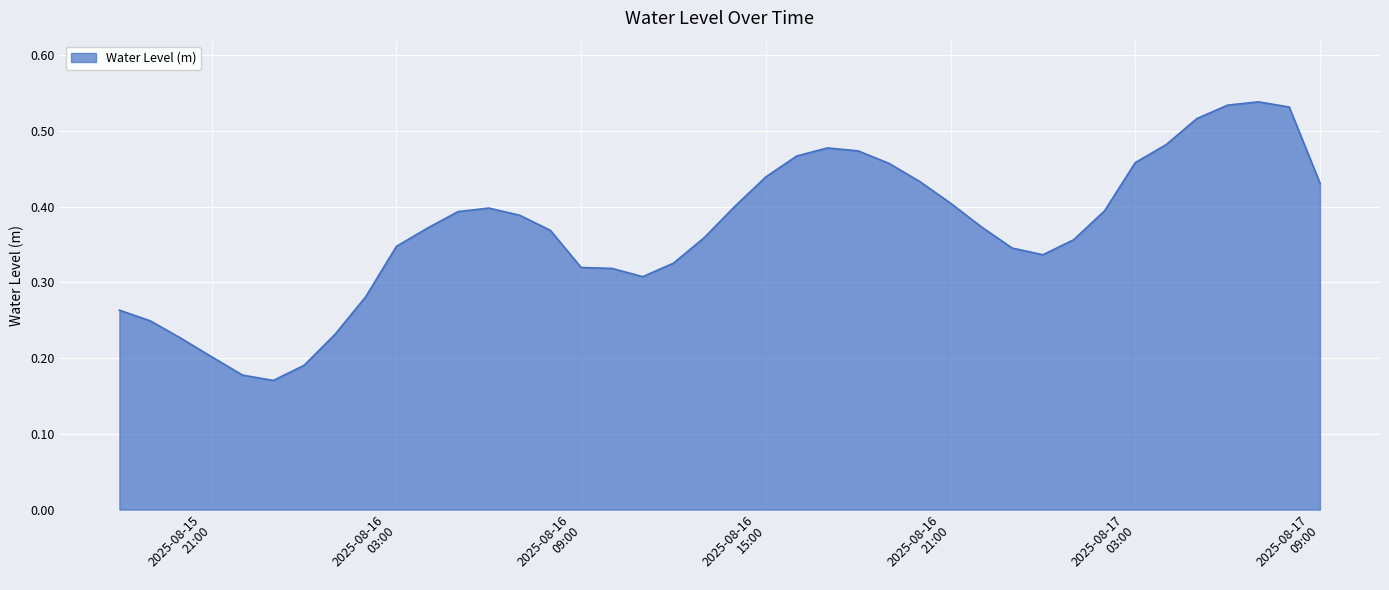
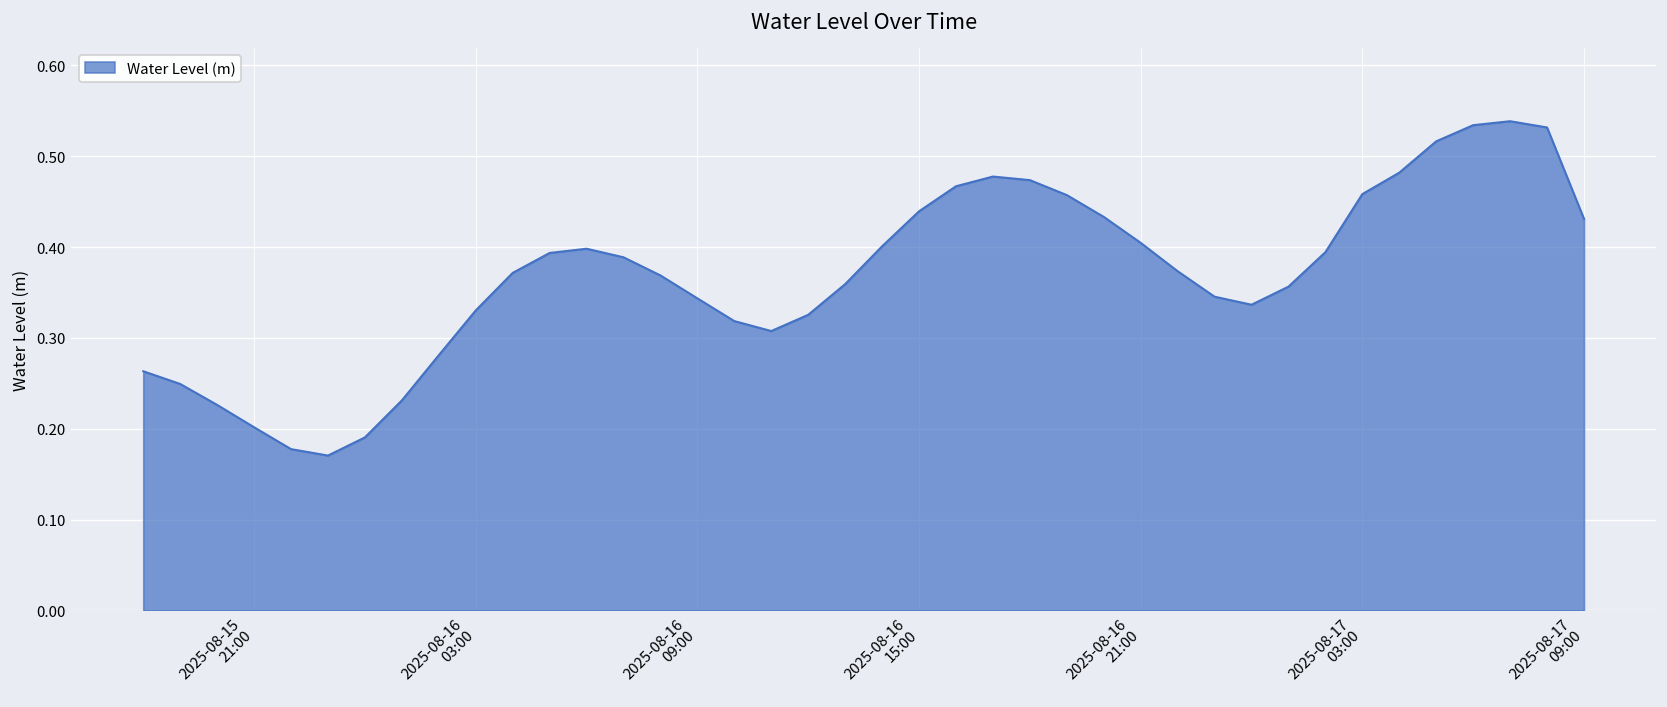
2025-08-16 03:00: 0.35 -> 0.33
2025-08-16 09:00: 0.32 -> 0.34
